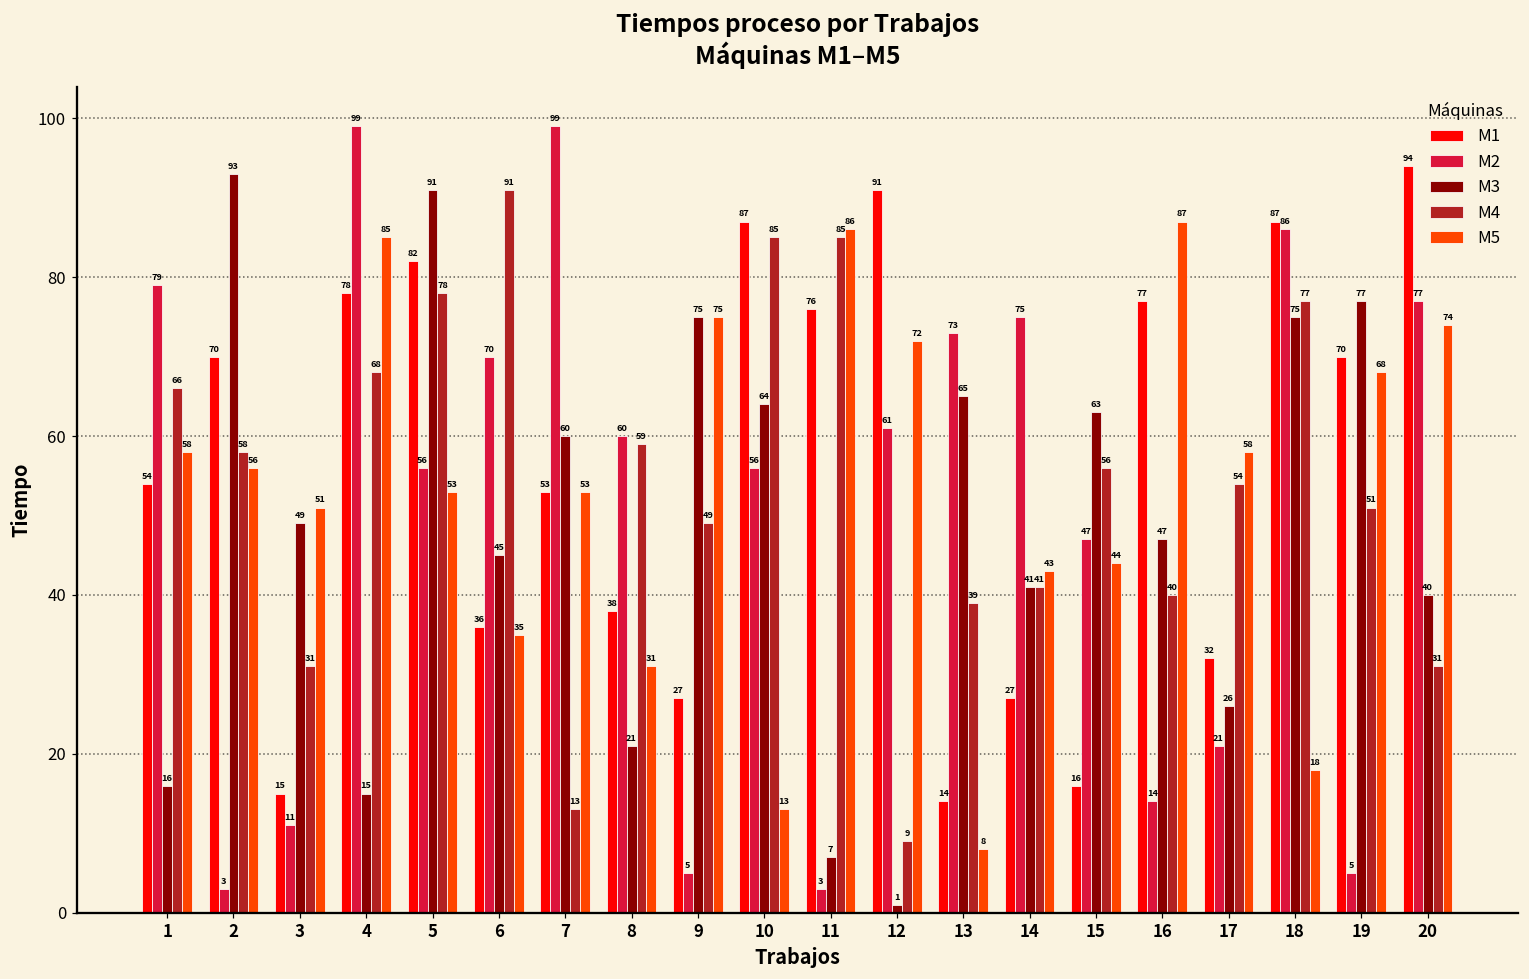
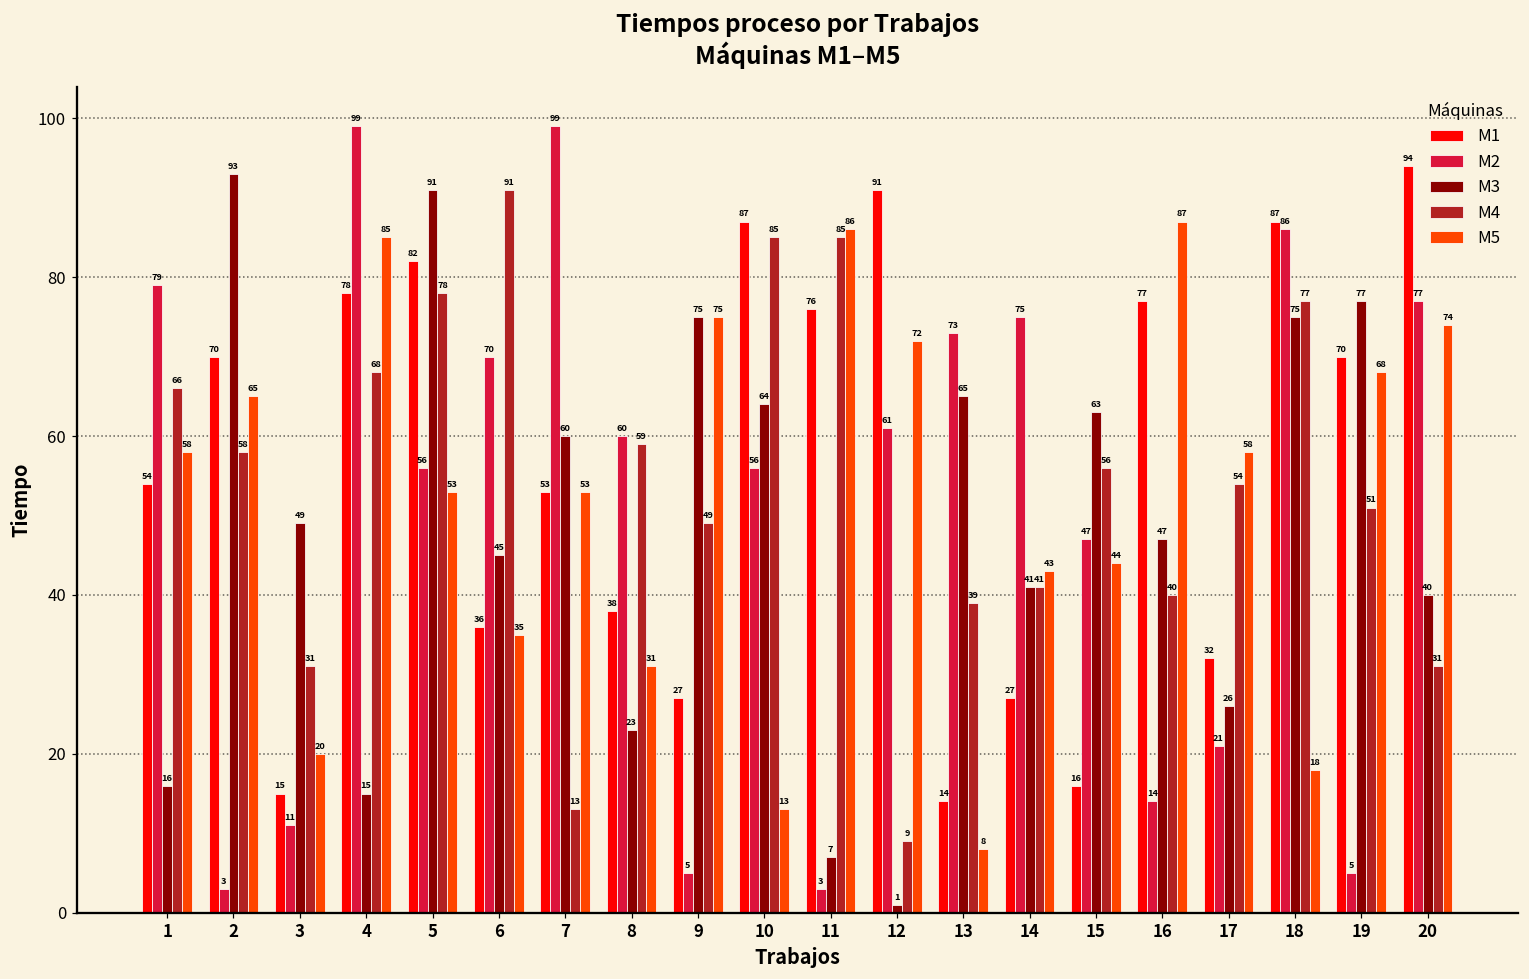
M5, 2: 56 -> 65
M5, 3: 51 -> 20
M3, 8: 21 -> 23
